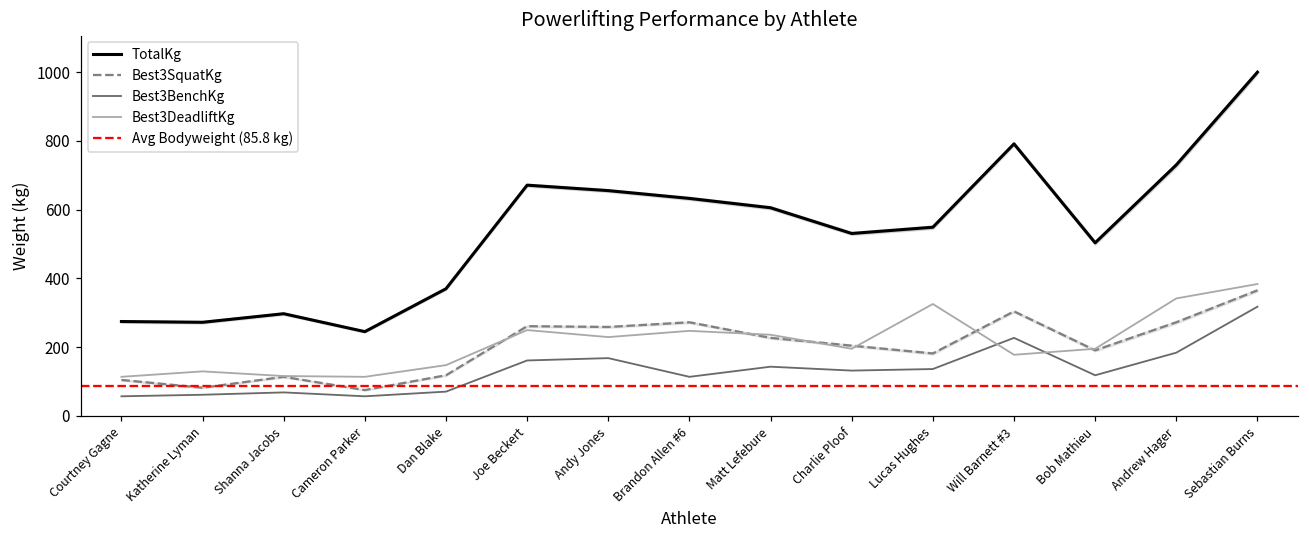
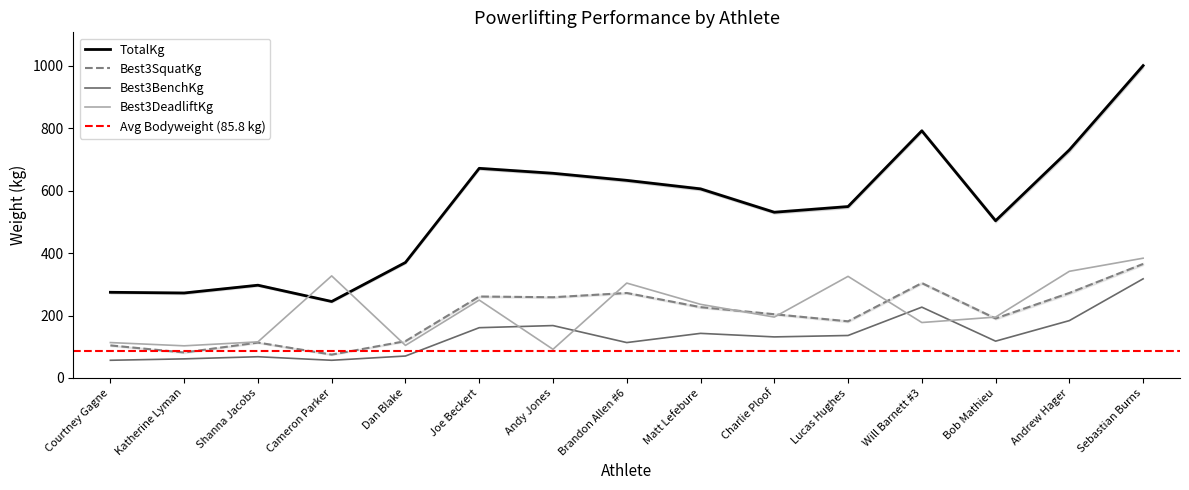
Best3DeadliftKg, Katherine Lyman: 130 -> 100
Best3DeadliftKg, Cameron Parker: 110 -> 330
Best3DeadliftKg, Dan Blake: 150 -> 100
Best3DeadliftKg, Andy Jones: 230 -> 90
Best3DeadliftKg, Brandon Allen #6: 250 -> 300
